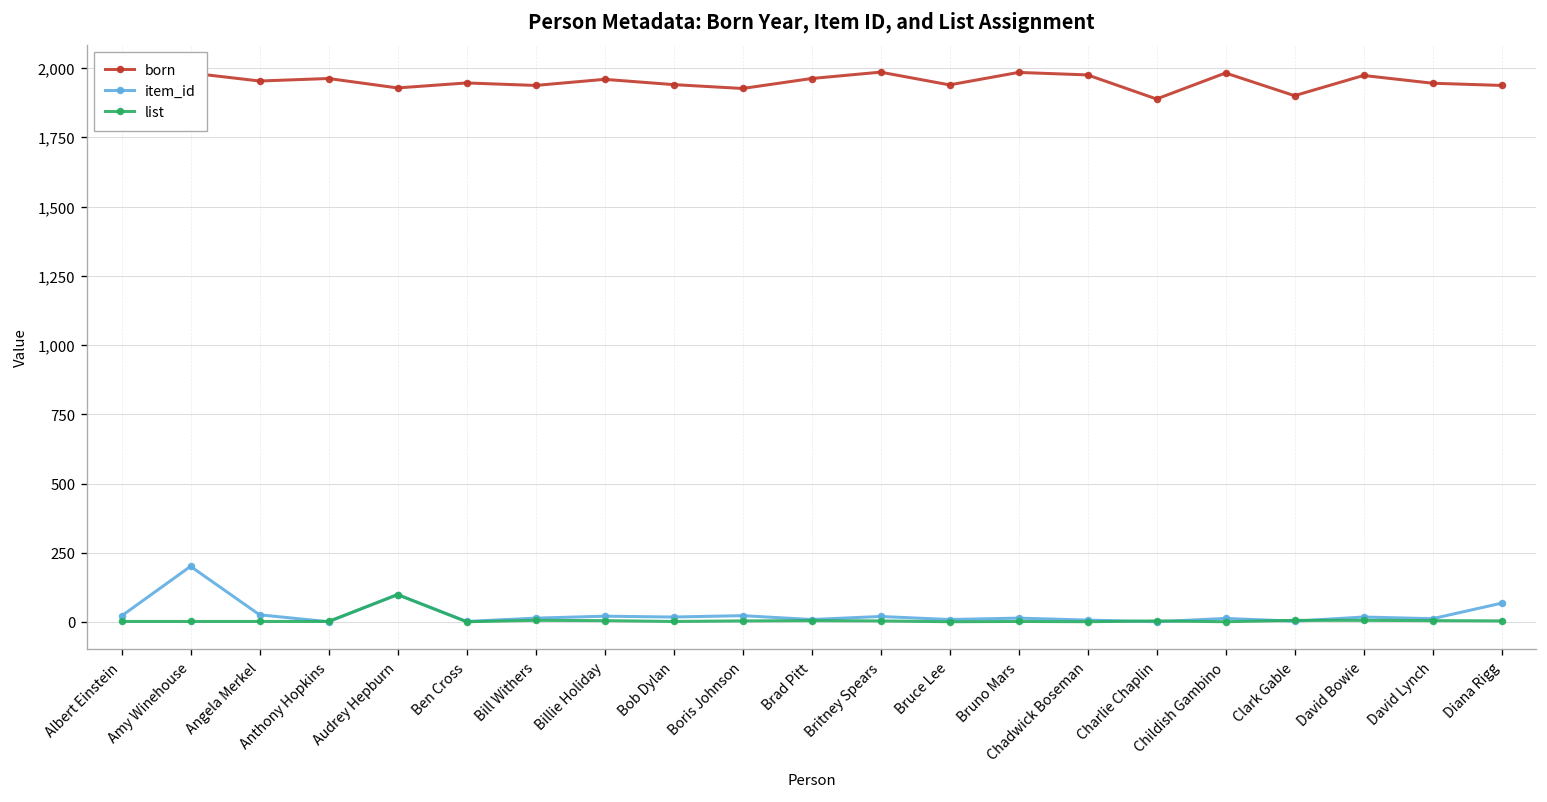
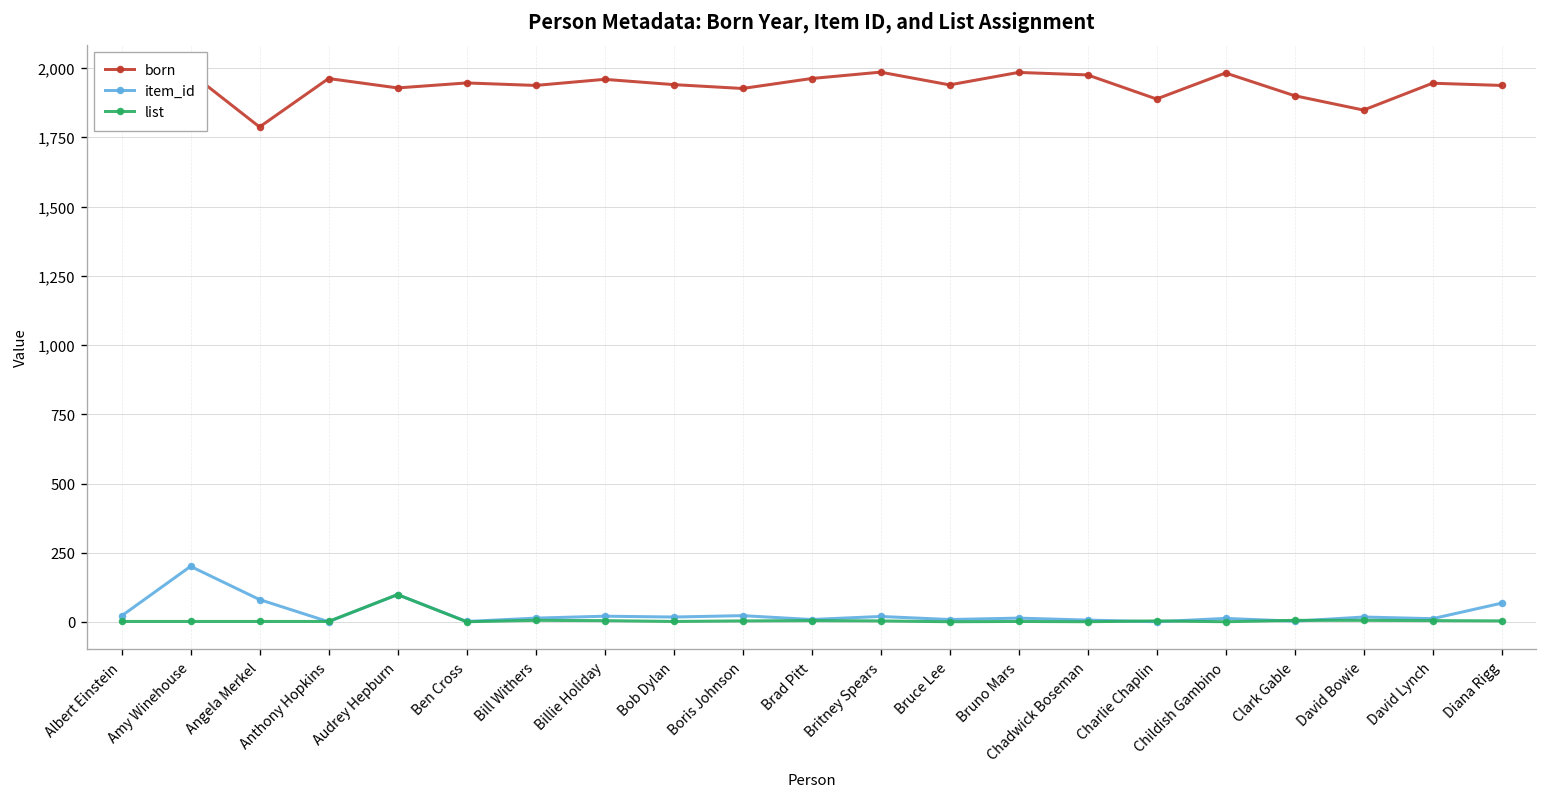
born, Angela Merkel: 1,950 -> 1,790
item_id, Angela Merkel: 30 -> 80
born, David Bowie: 1,970 -> 1,850
